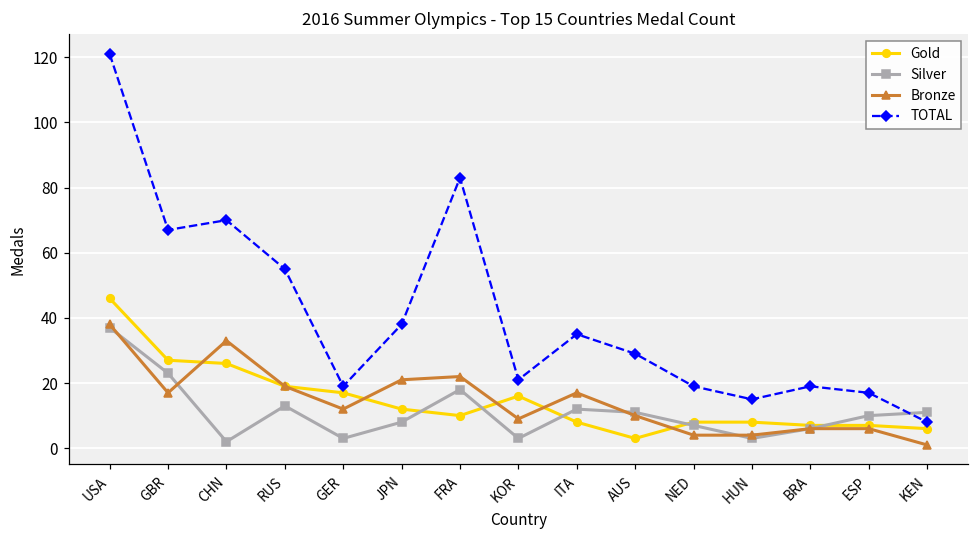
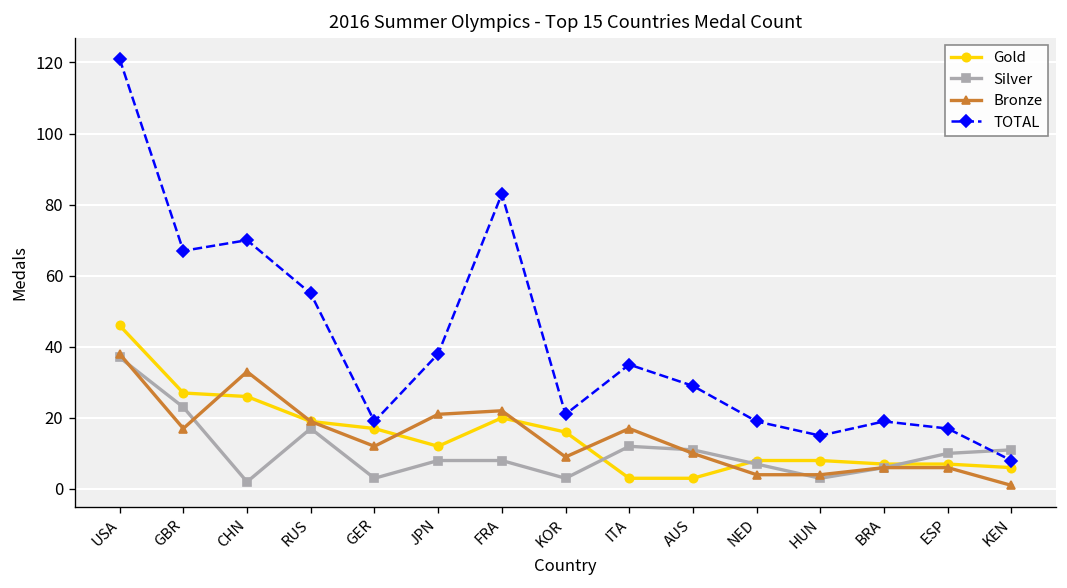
Silver, RUS: 13 -> 17
Gold, FRA: 10 -> 20
Silver, FRA: 18 -> 8
Gold, ITA: 8 -> 3
